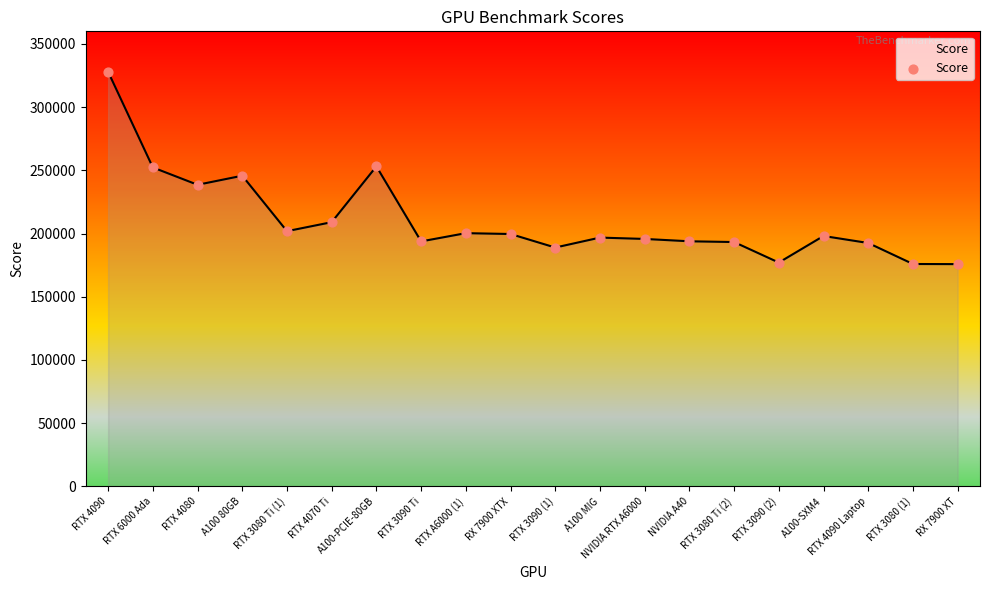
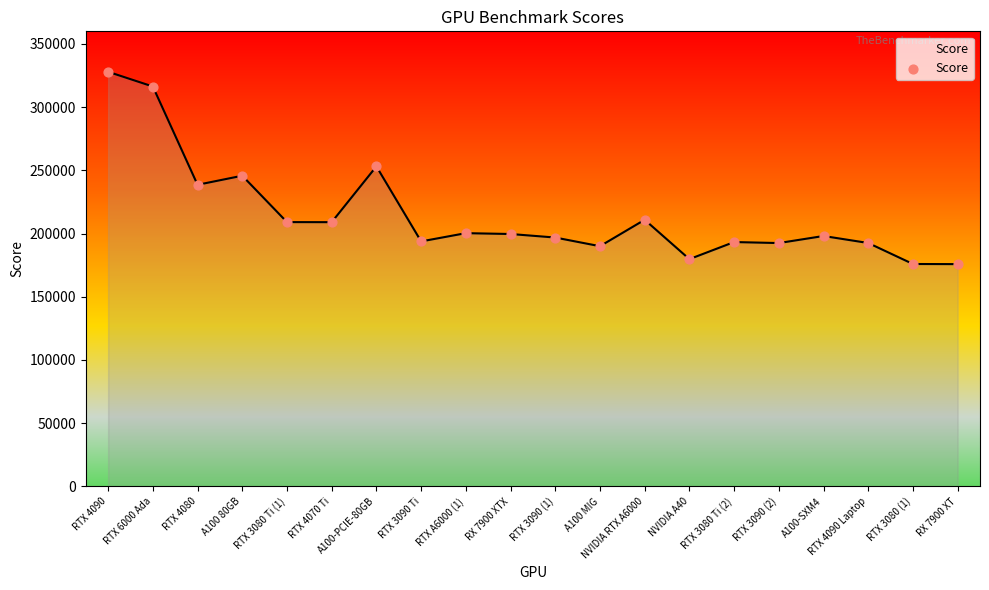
RTX 6000 Ada: 252000 -> 316000
RTX 3080 Ti (1): 202000 -> 209000
RTX 3090 (1): 189000 -> 197000
A100 MIG: 197000 -> 190000
NVIDIA RTX A6000: 196000 -> 211000
NVIDIA A40: 194000 -> 180000
RTX 3090 (2): 177000 -> 192000
